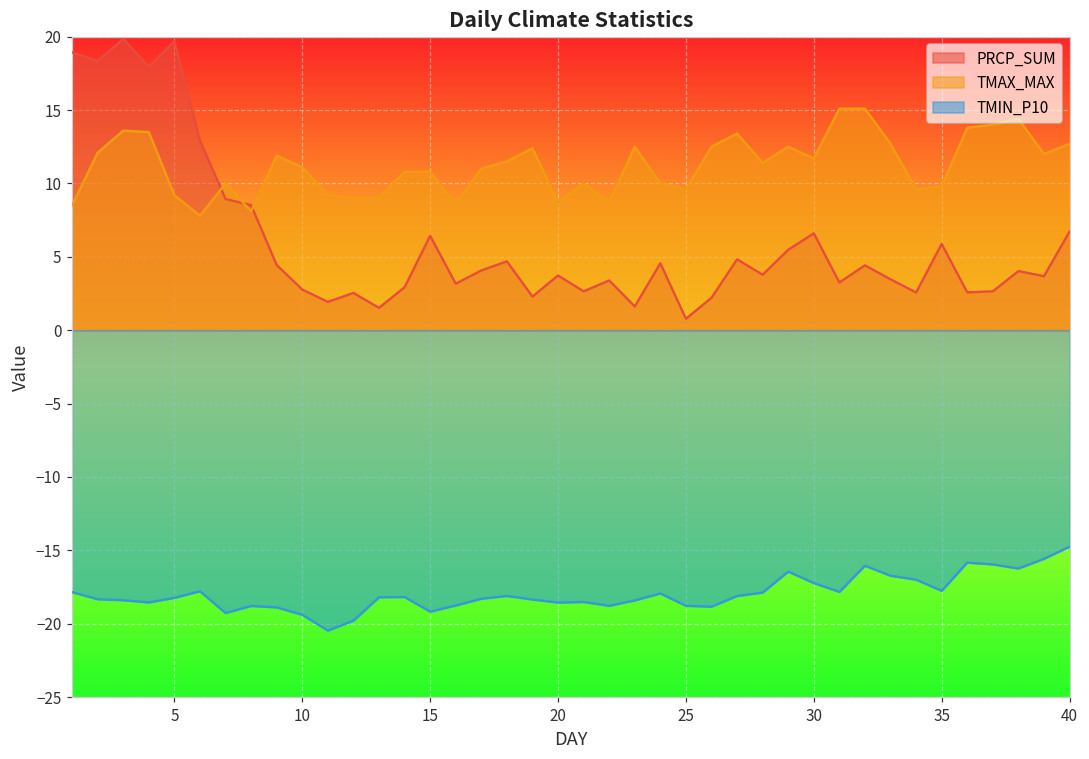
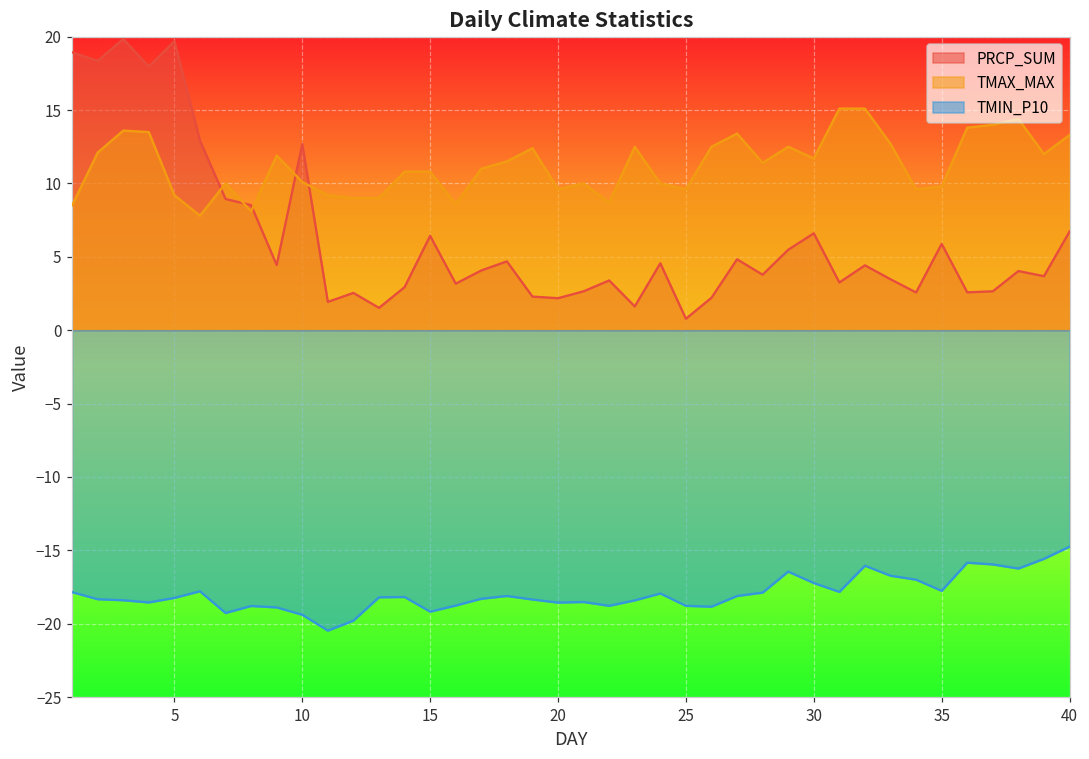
PRCP_SUM, 10: 2.8 -> 12.7
TMAX_MAX, 10: 11.1 -> 10.1
PRCP_SUM, 20: 3.7 -> 2.2
TMAX_MAX, 20: 8.7 -> 9.6
TMAX_MAX, 40: 12.7 -> 13.3
